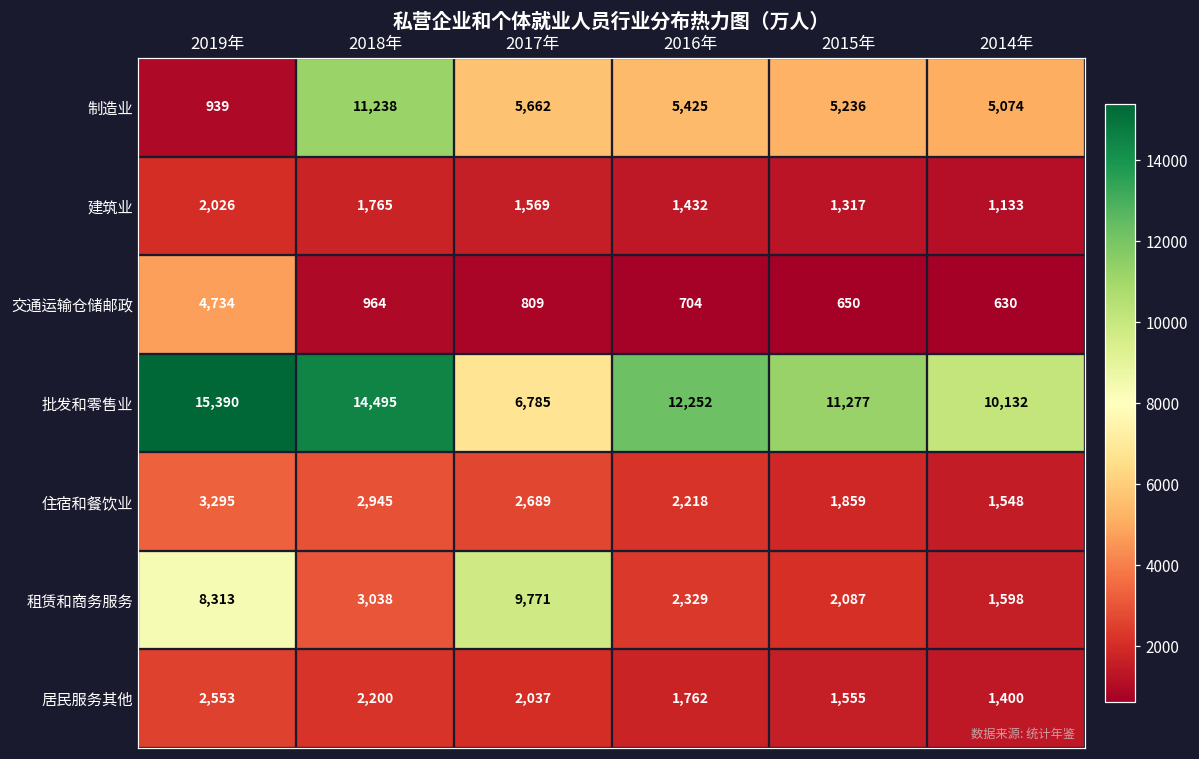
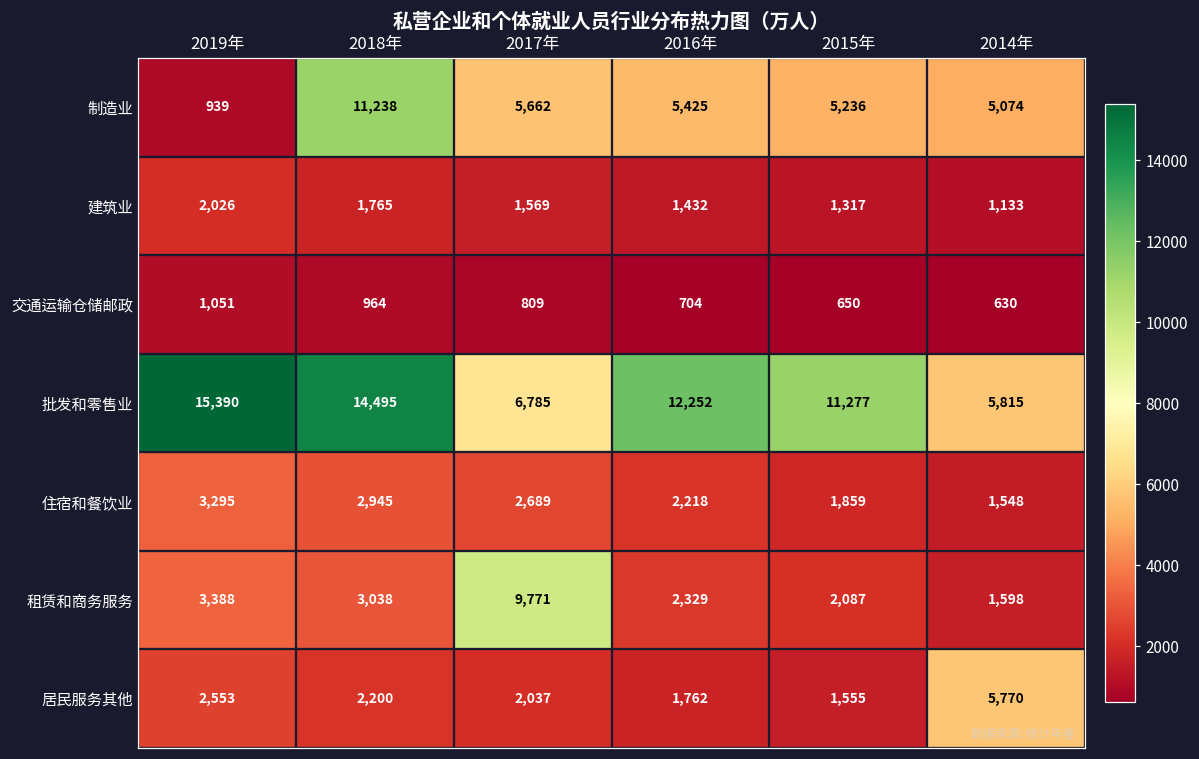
交通运输仓储邮政, 2019年: 4,734 -> 1,051
批发和零售业, 2014年: 10,132 -> 5,815
租赁和商务服务, 2019年: 8,313 -> 3,388
居民服务其他, 2014年: 1,400 -> 5,770
